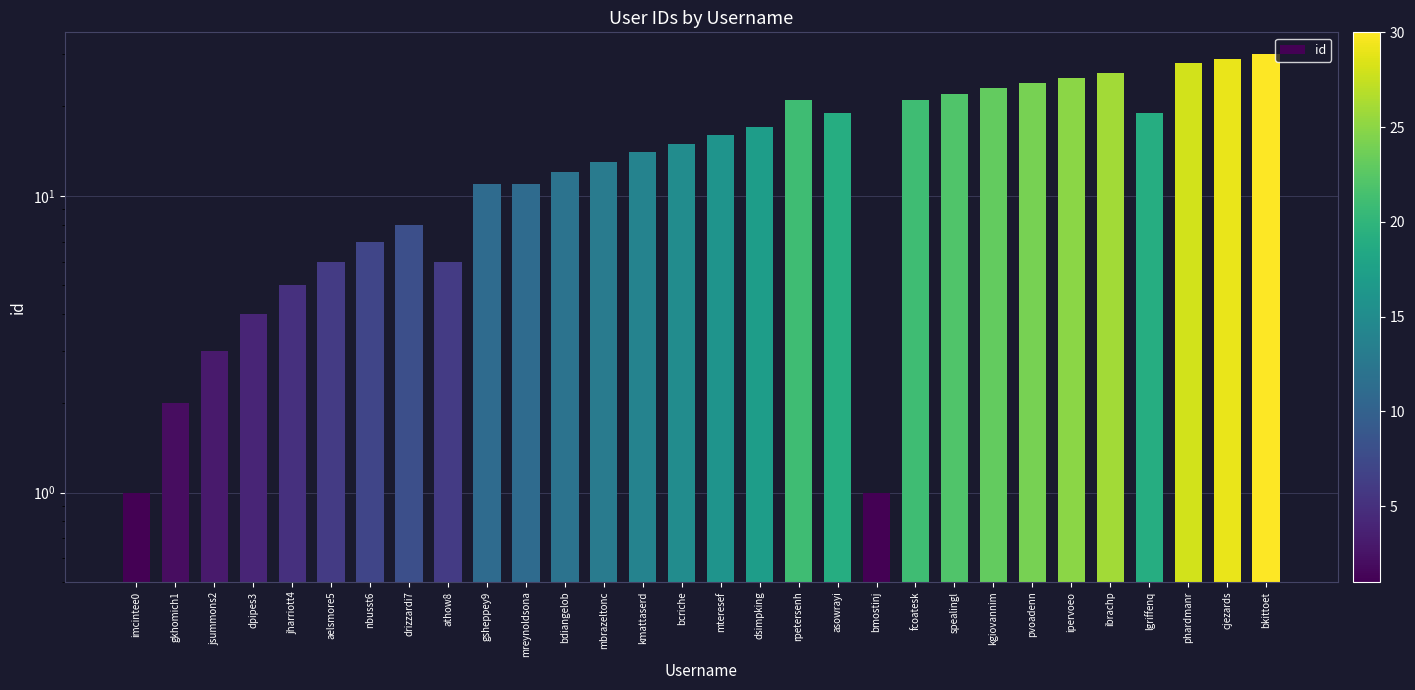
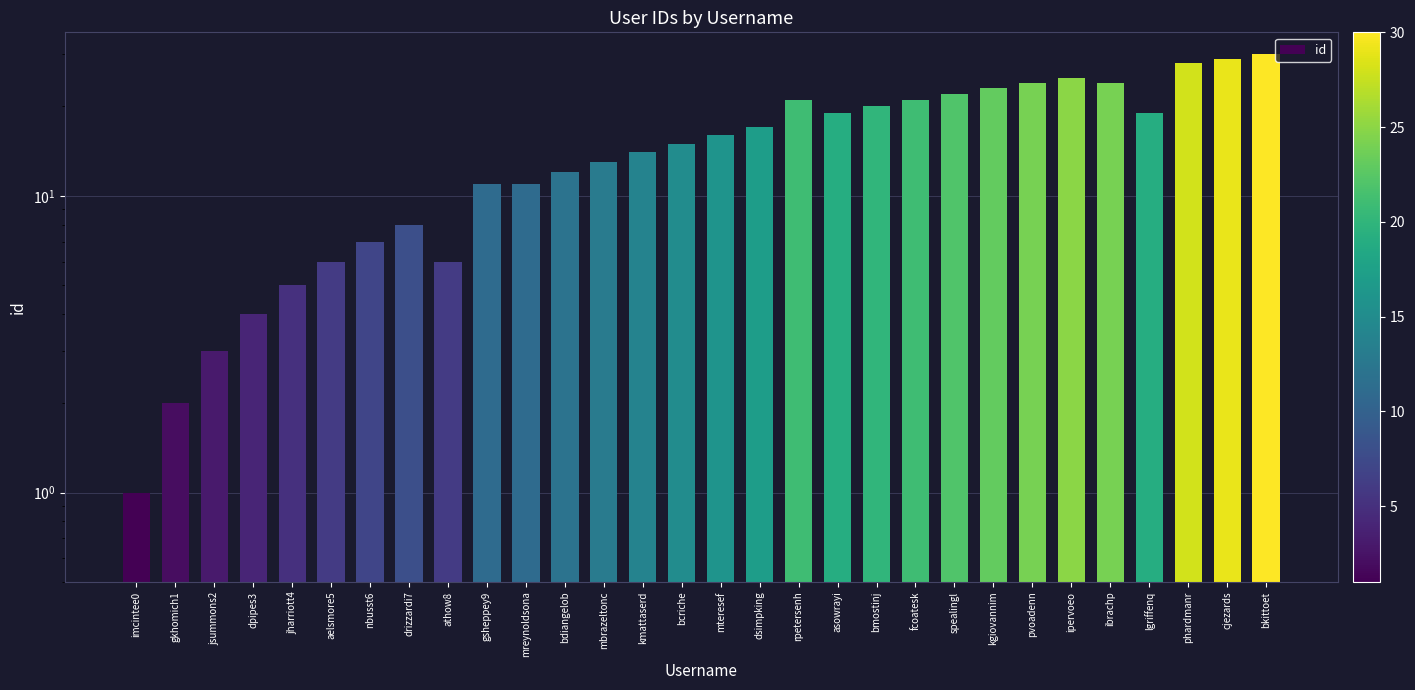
bmostinj: 1 -> 20
ibrachp: 26 -> 24
